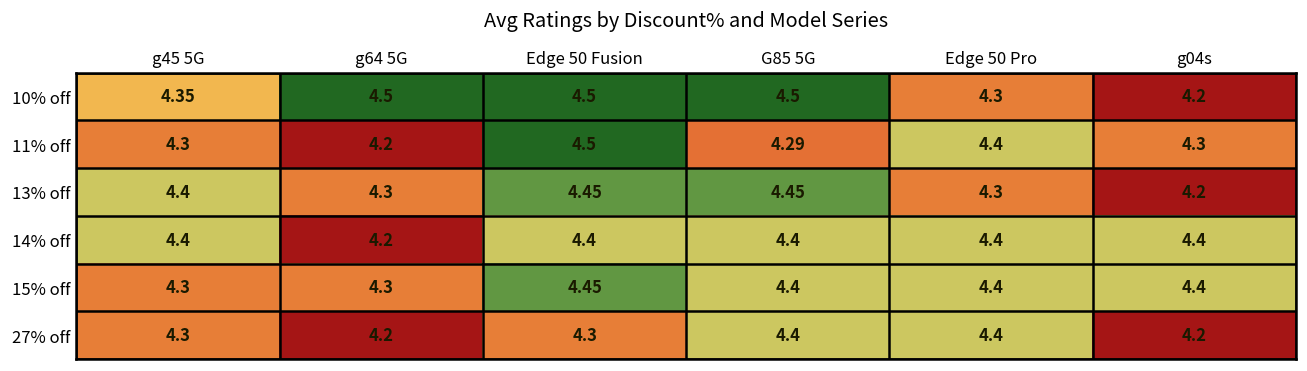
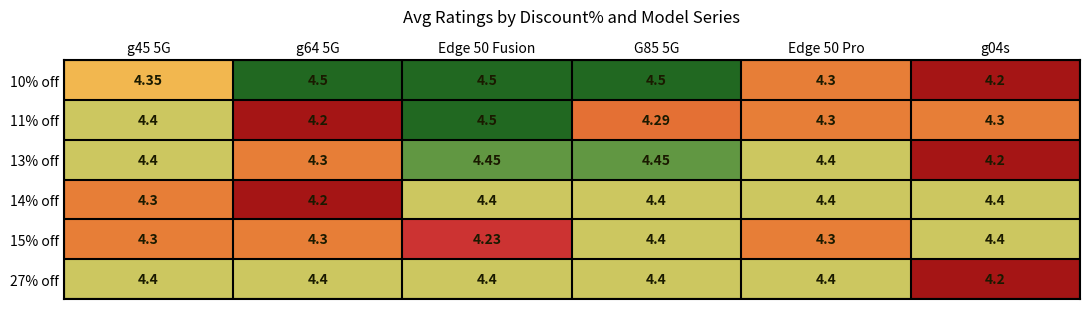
11% off, g45 5G: 4.3 -> 4.4
11% off, Edge 50 Pro: 4.4 -> 4.3
13% off, Edge 50 Pro: 4.3 -> 4.4
14% off, g45 5G: 4.4 -> 4.3
15% off, Edge 50 Fusion: 4.45 -> 4.23
15% off, Edge 50 Pro: 4.4 -> 4.3
27% off, g45 5G: 4.3 -> 4.4
27% off, g64 5G: 4.2 -> 4.4
27% off, Edge 50 Fusion: 4.3 -> 4.4
